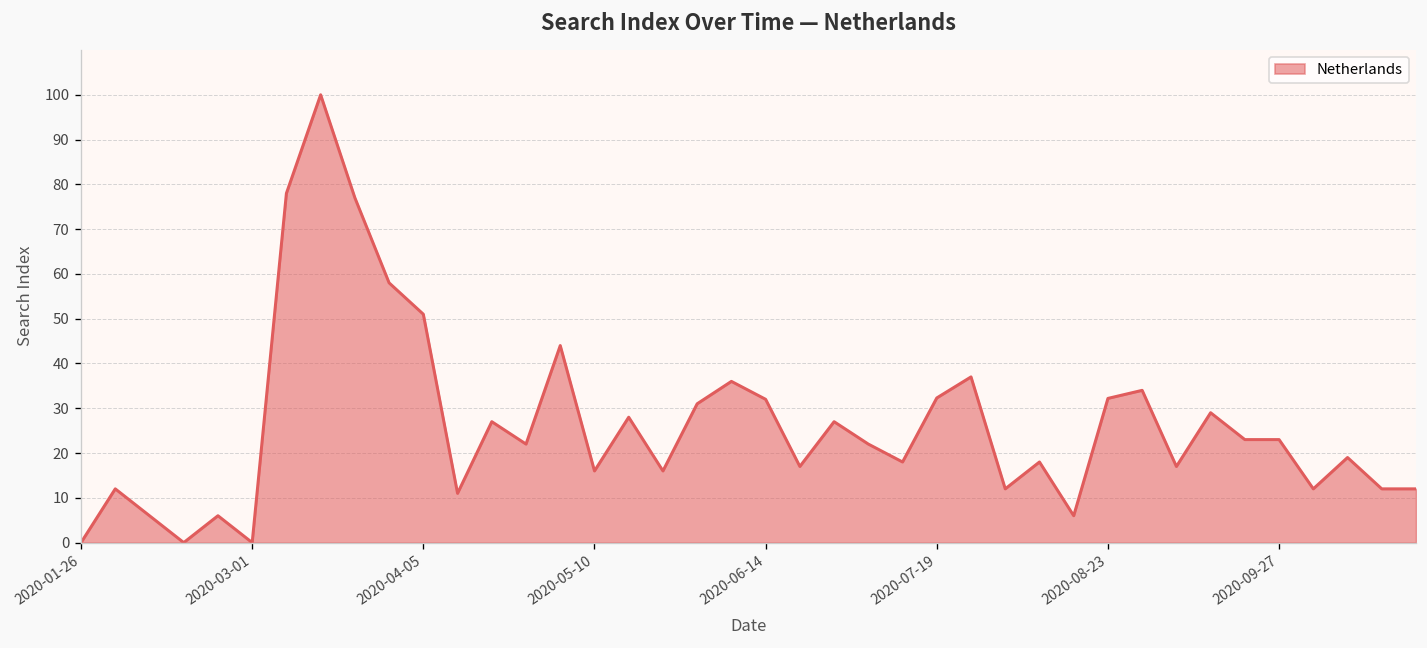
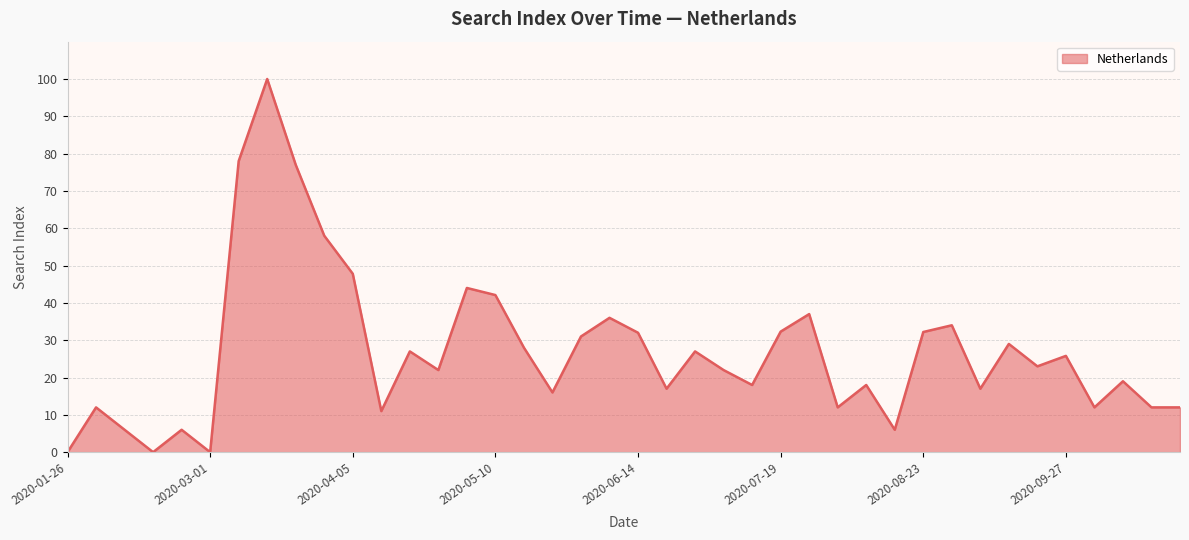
2020-04-05: 51 -> 48
2020-05-10: 16 -> 42
2020-09-27: 23 -> 26
